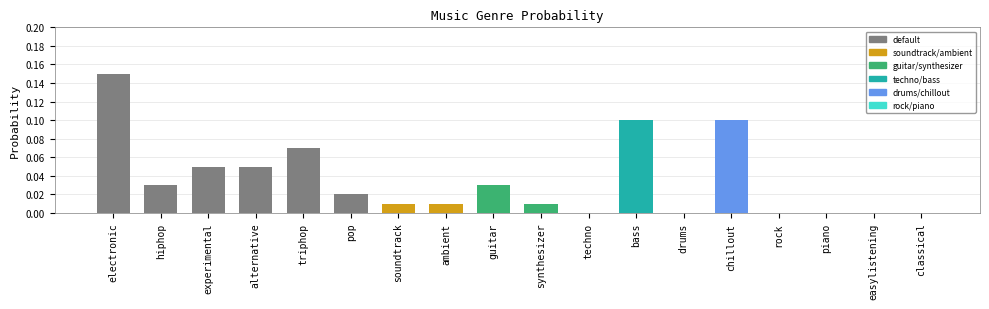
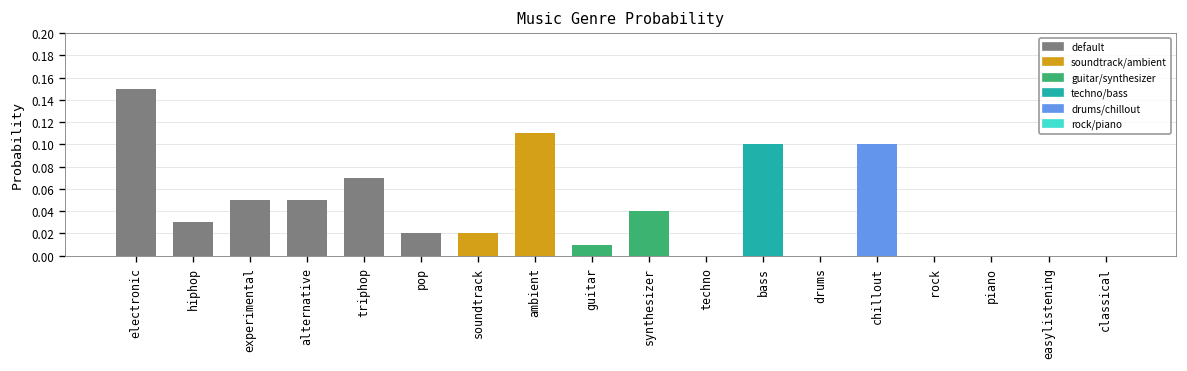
soundtrack: 0.01 -> 0.02
ambient: 0.01 -> 0.11
guitar: 0.03 -> 0.01
synthesizer: 0.01 -> 0.04
